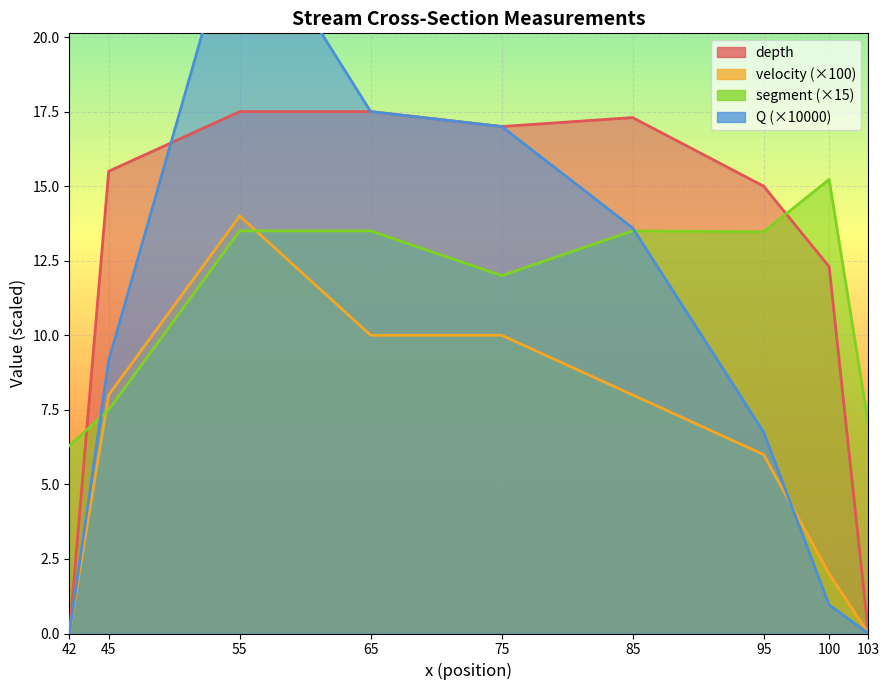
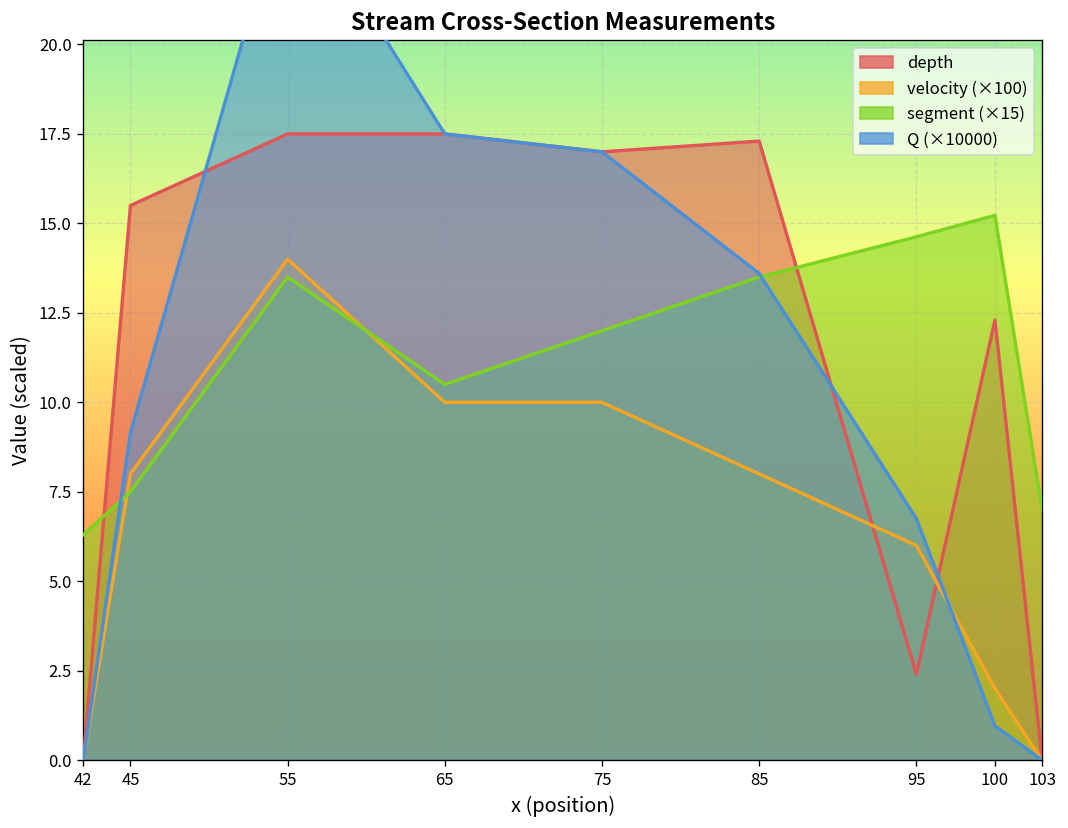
segment (×15), 65: 13.5 -> 10.5
depth, 95: 15.0 -> 2.4
segment (×15), 95: 13.5 -> 14.6
